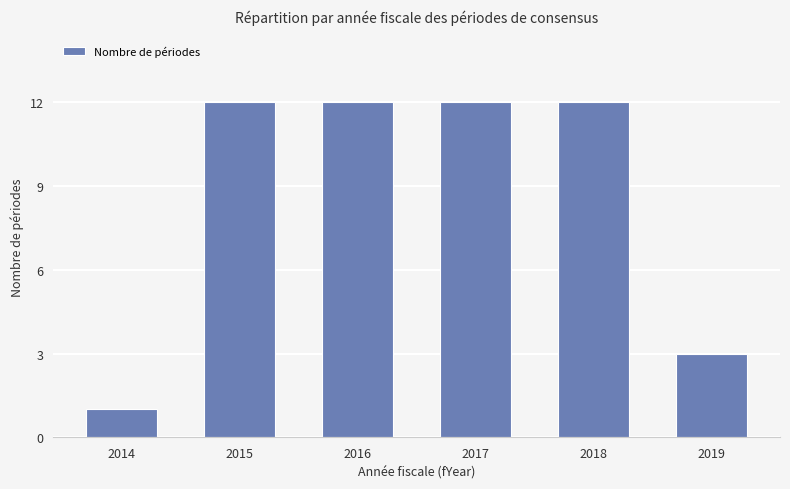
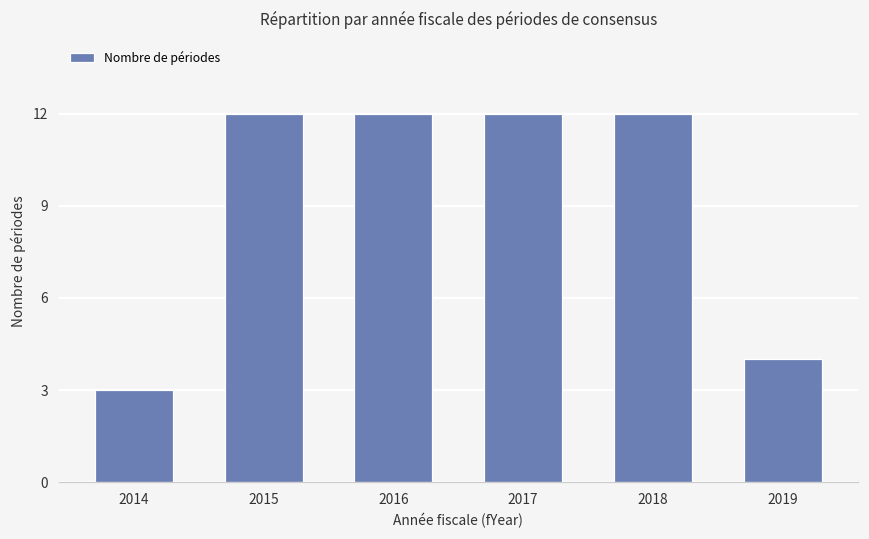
2014: 1 -> 3
2019: 3 -> 4
